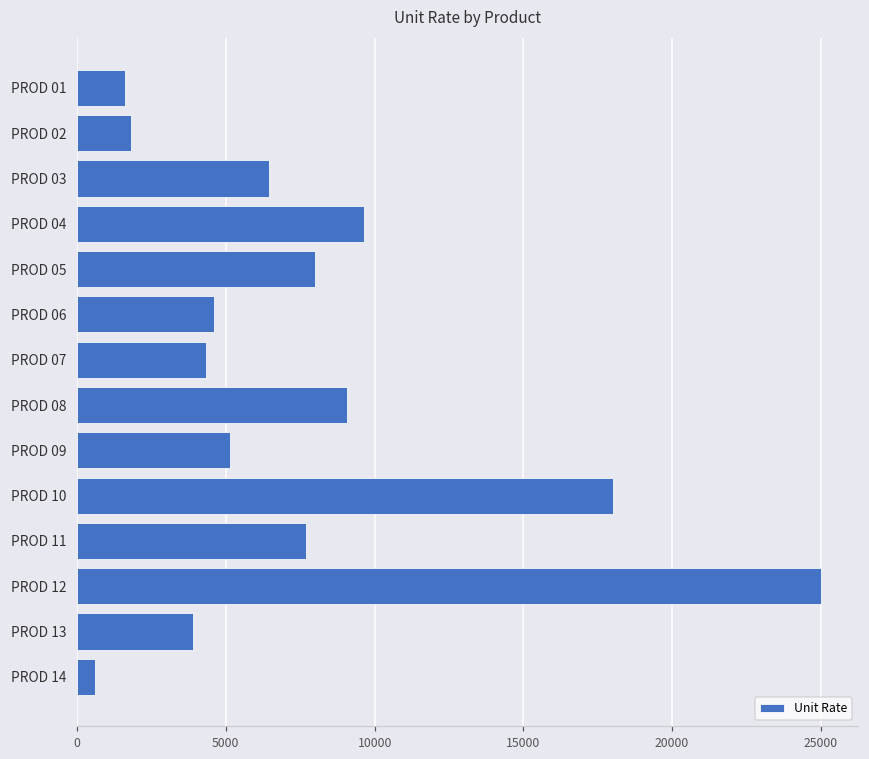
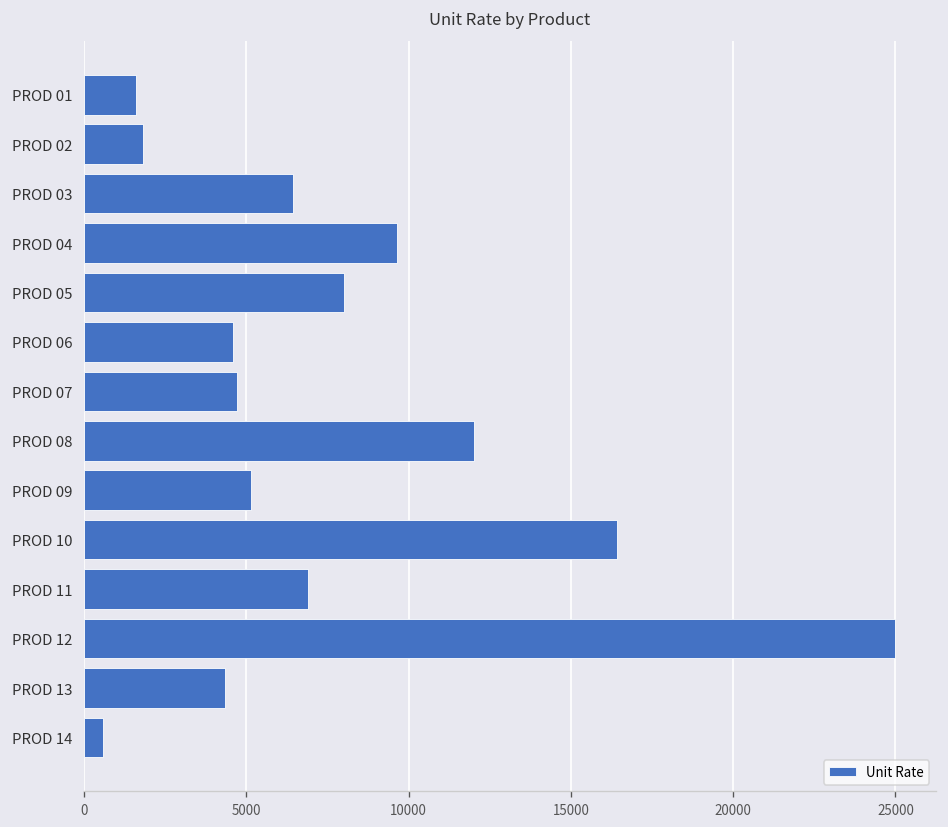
PROD 07: 4300 -> 4700
PROD 08: 9100 -> 12000
PROD 10: 18000 -> 16400
PROD 11: 7700 -> 6900
PROD 13: 3900 -> 4300
